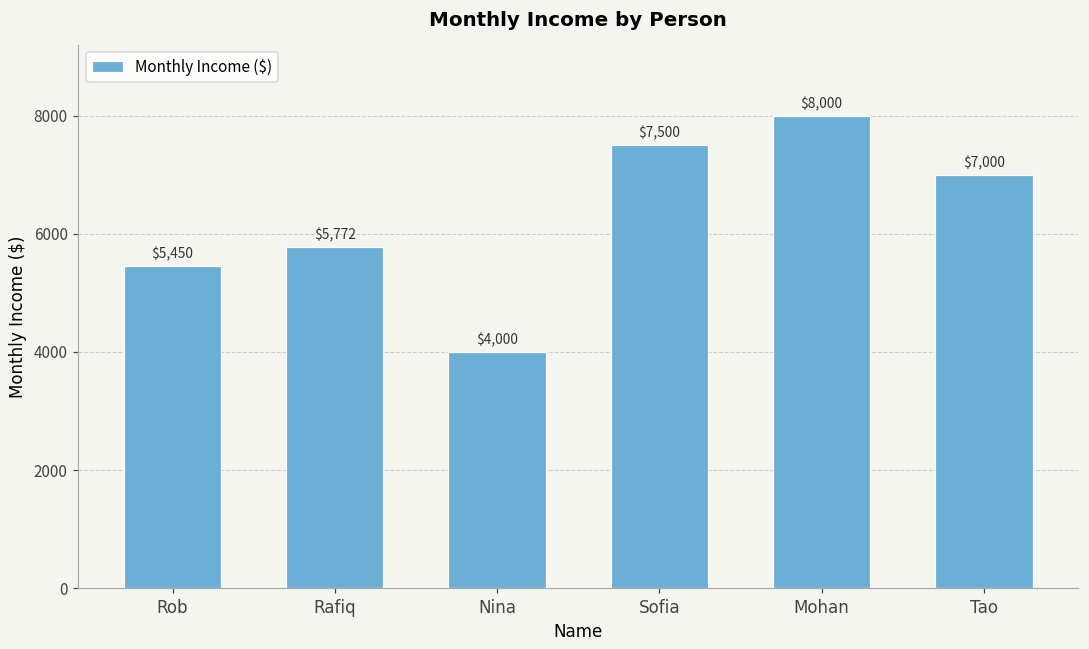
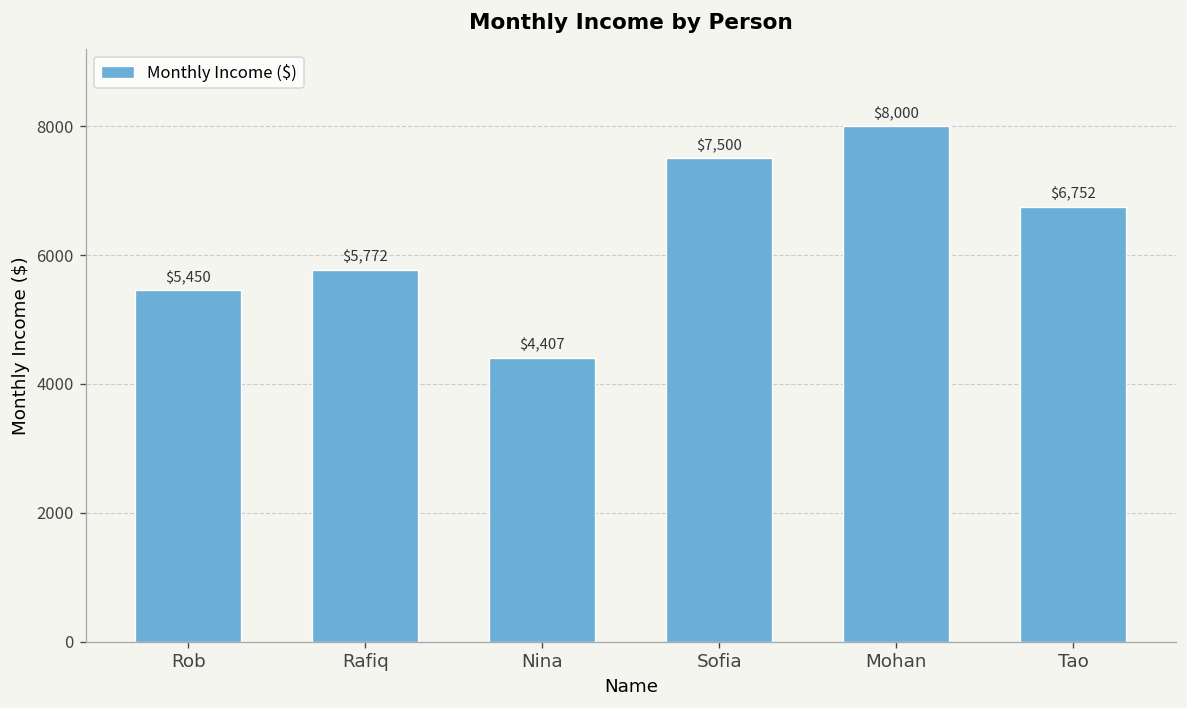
Nina: $4,000 -> $4,407
Tao: $7,000 -> $6,752
